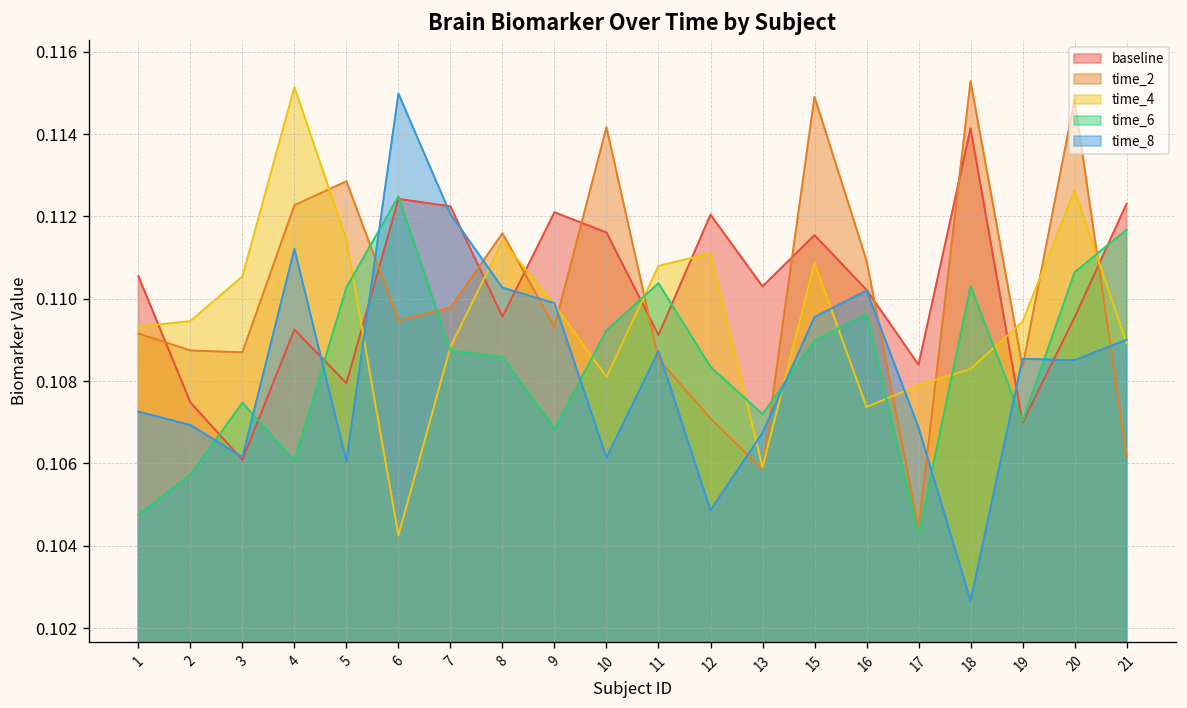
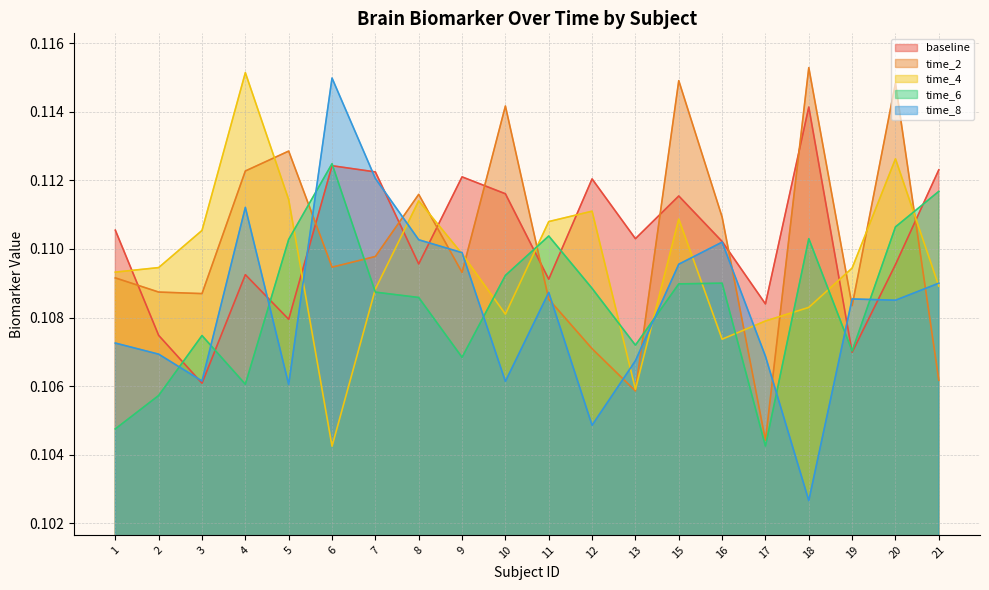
time_6, 12: 0.1083 -> 0.1089
time_6, 16: 0.1096 -> 0.1090
